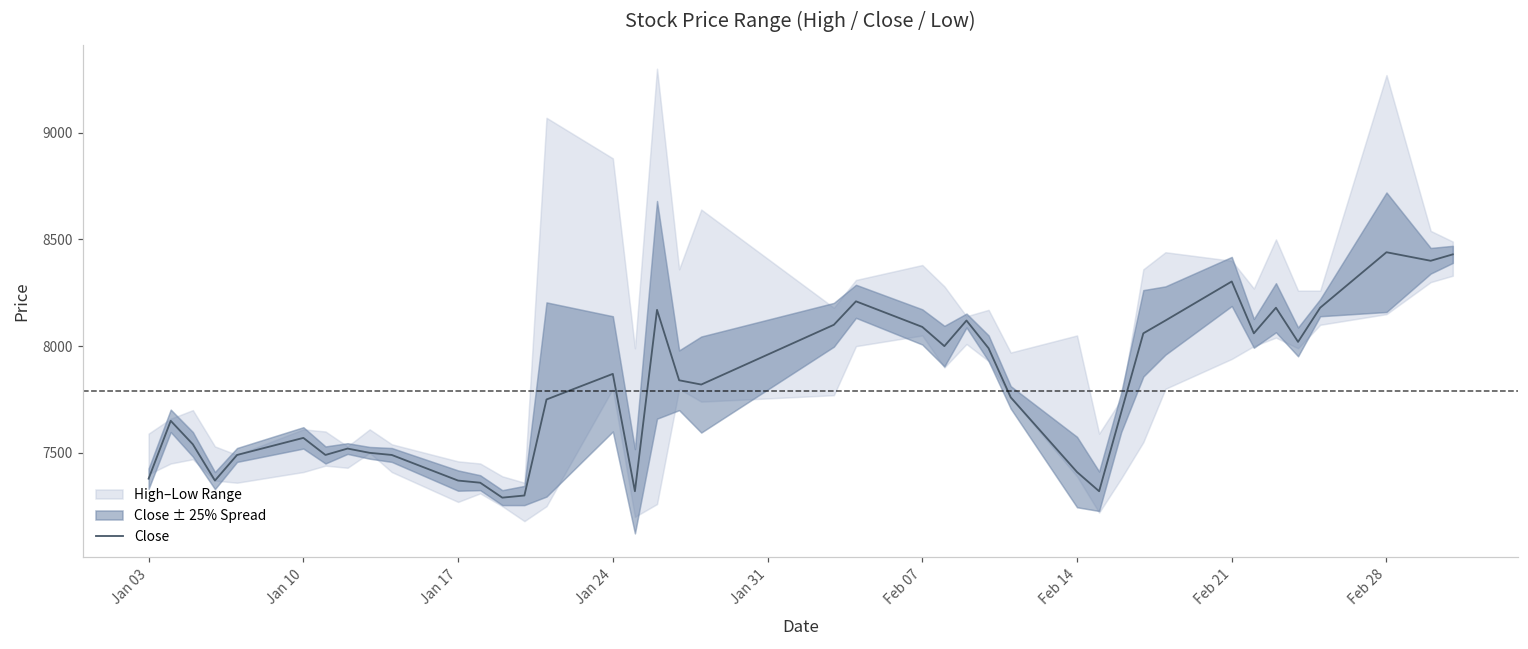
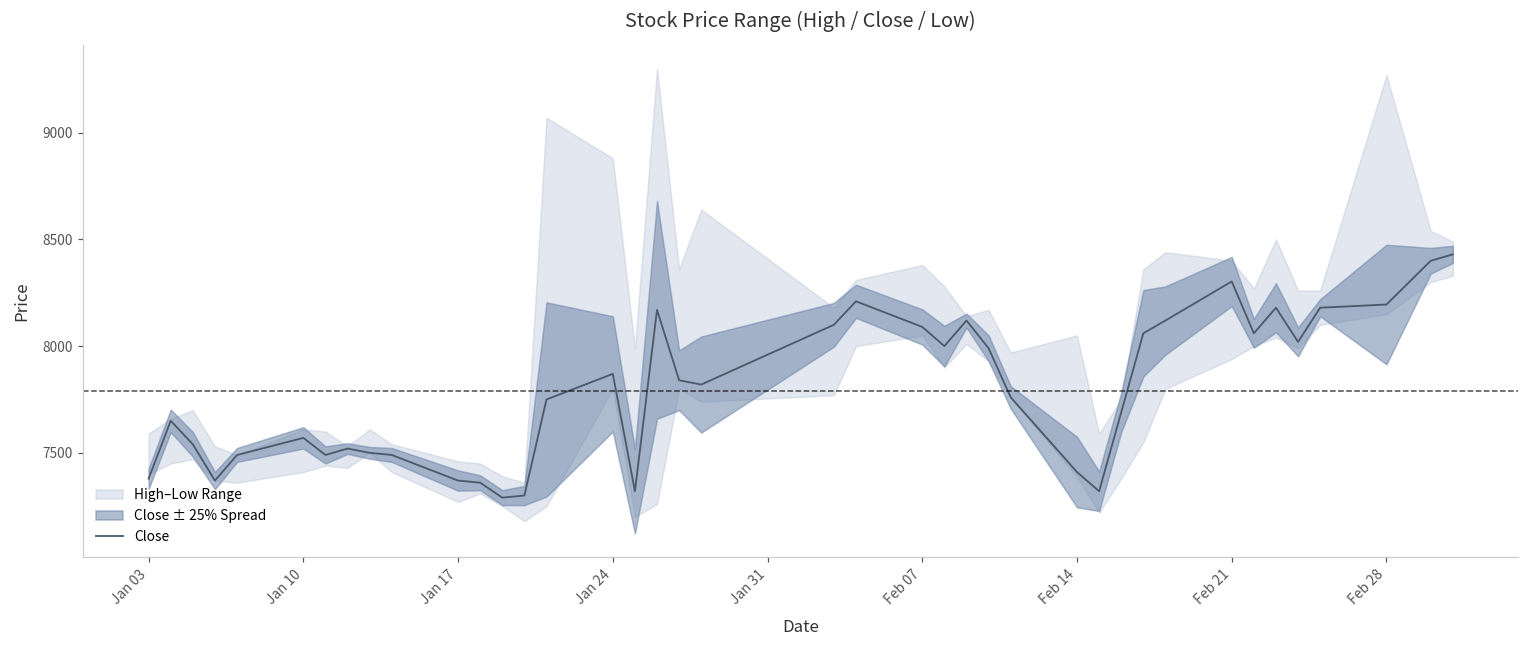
Close, Feb 28: 8440 -> 8200
